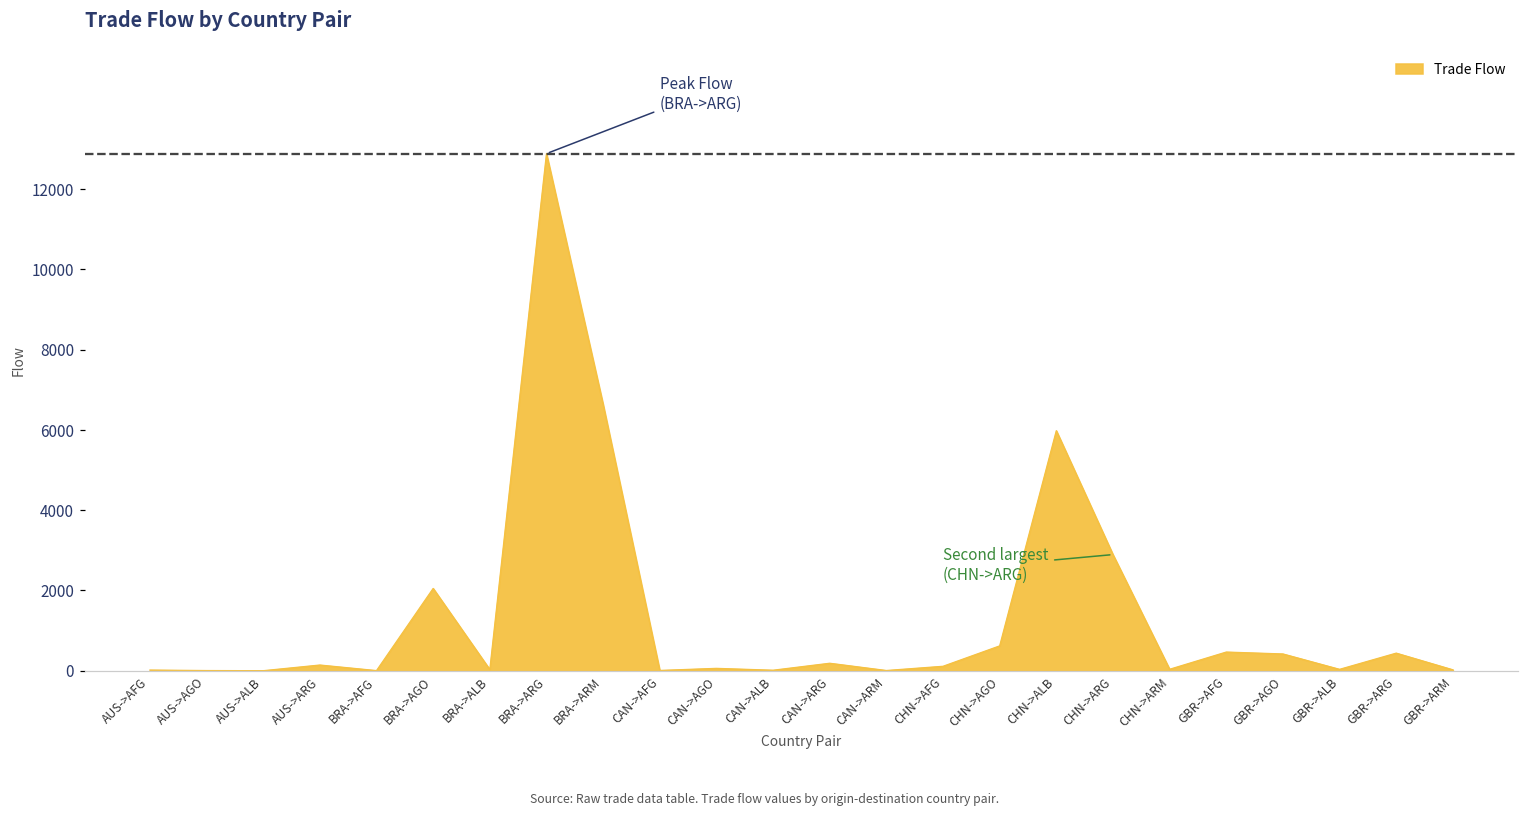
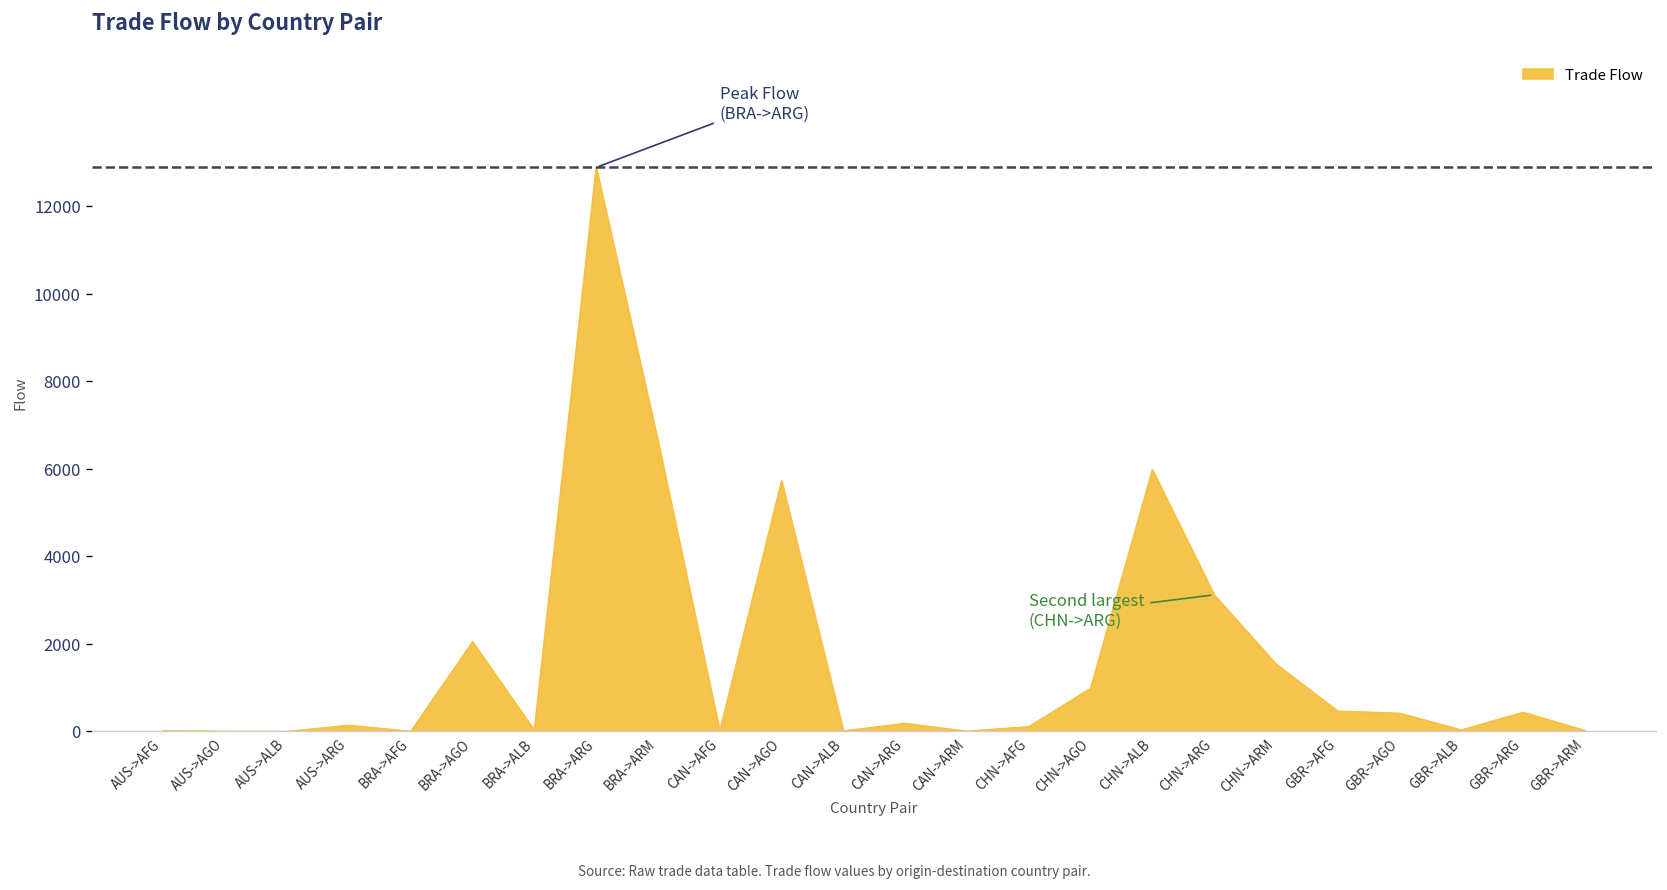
CAN->AGO: 100 -> 5700
CHN->AGO: 600 -> 1000
CHN->ARG: 2900 -> 3100
CHN->ARM: 0 -> 1500
